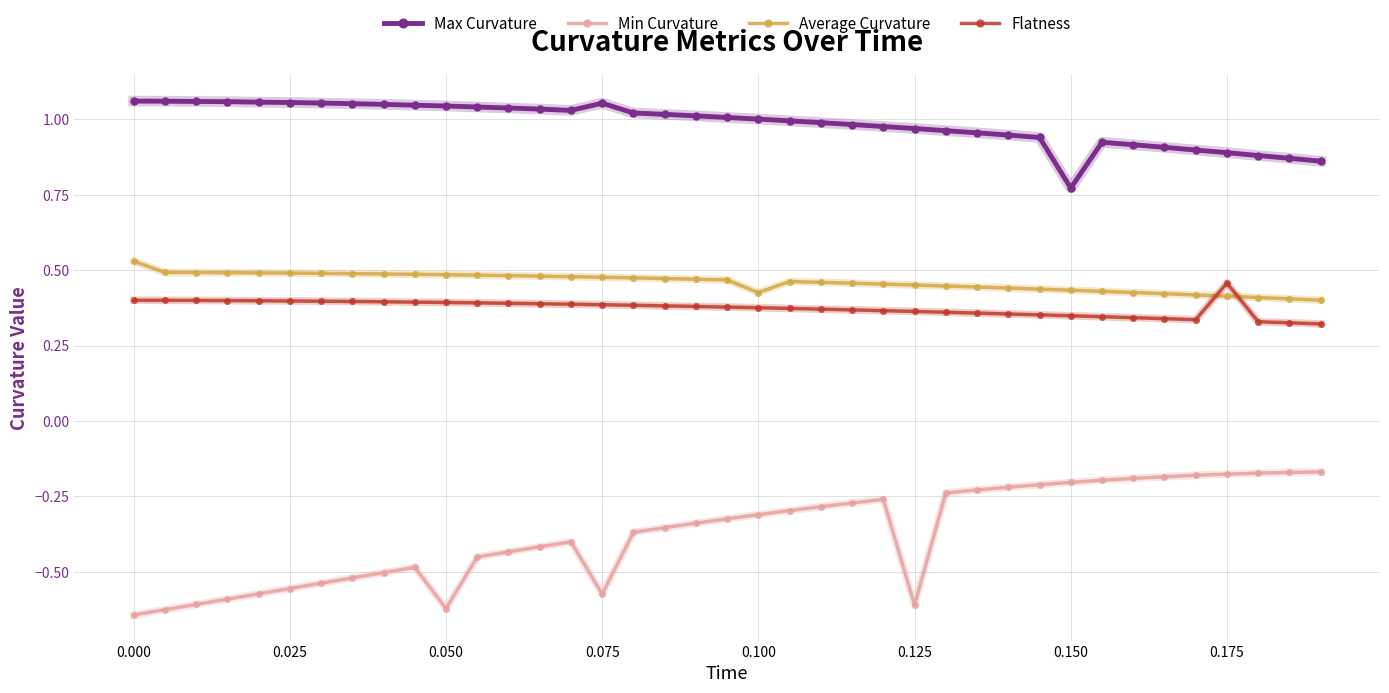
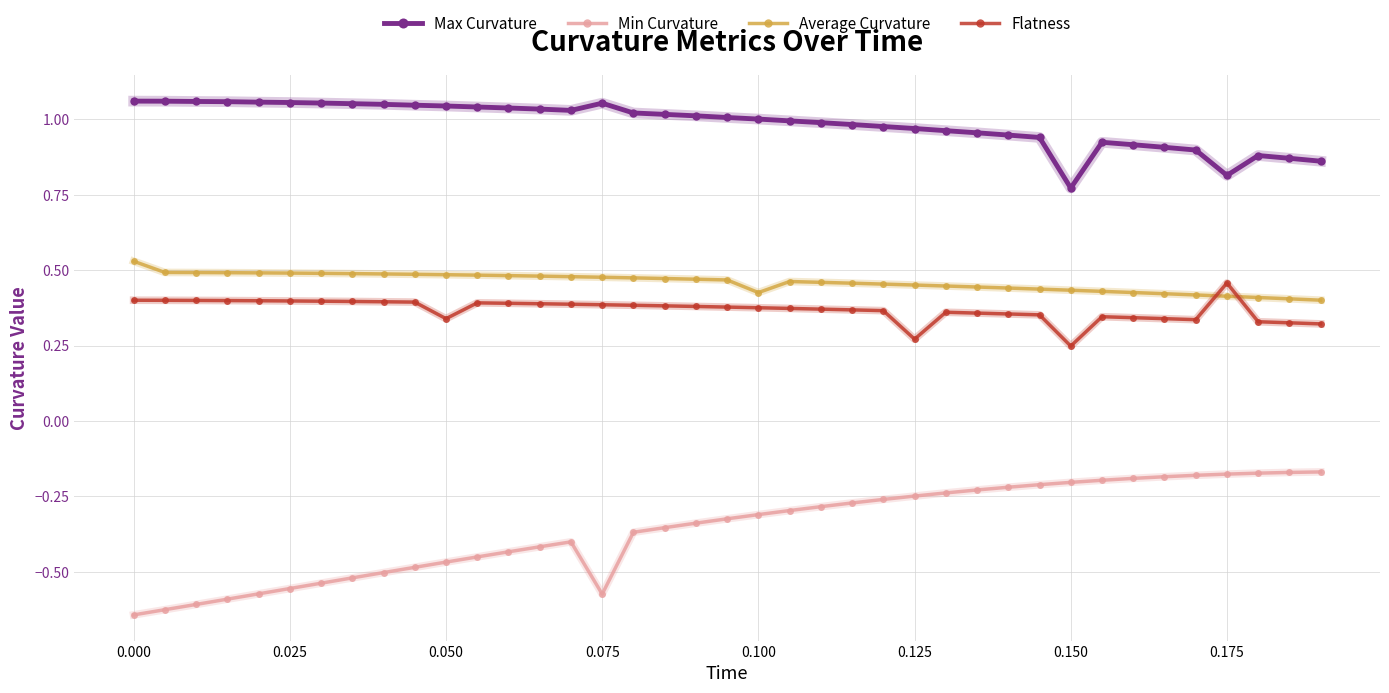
Min Curvature, 0.050: -0.62 -> -0.47
Flatness, 0.050: 0.39 -> 0.34
Min Curvature, 0.125: -0.61 -> -0.25
Flatness, 0.125: 0.36 -> 0.27
Flatness, 0.150: 0.35 -> 0.25
Max Curvature, 0.175: 0.89 -> 0.81
